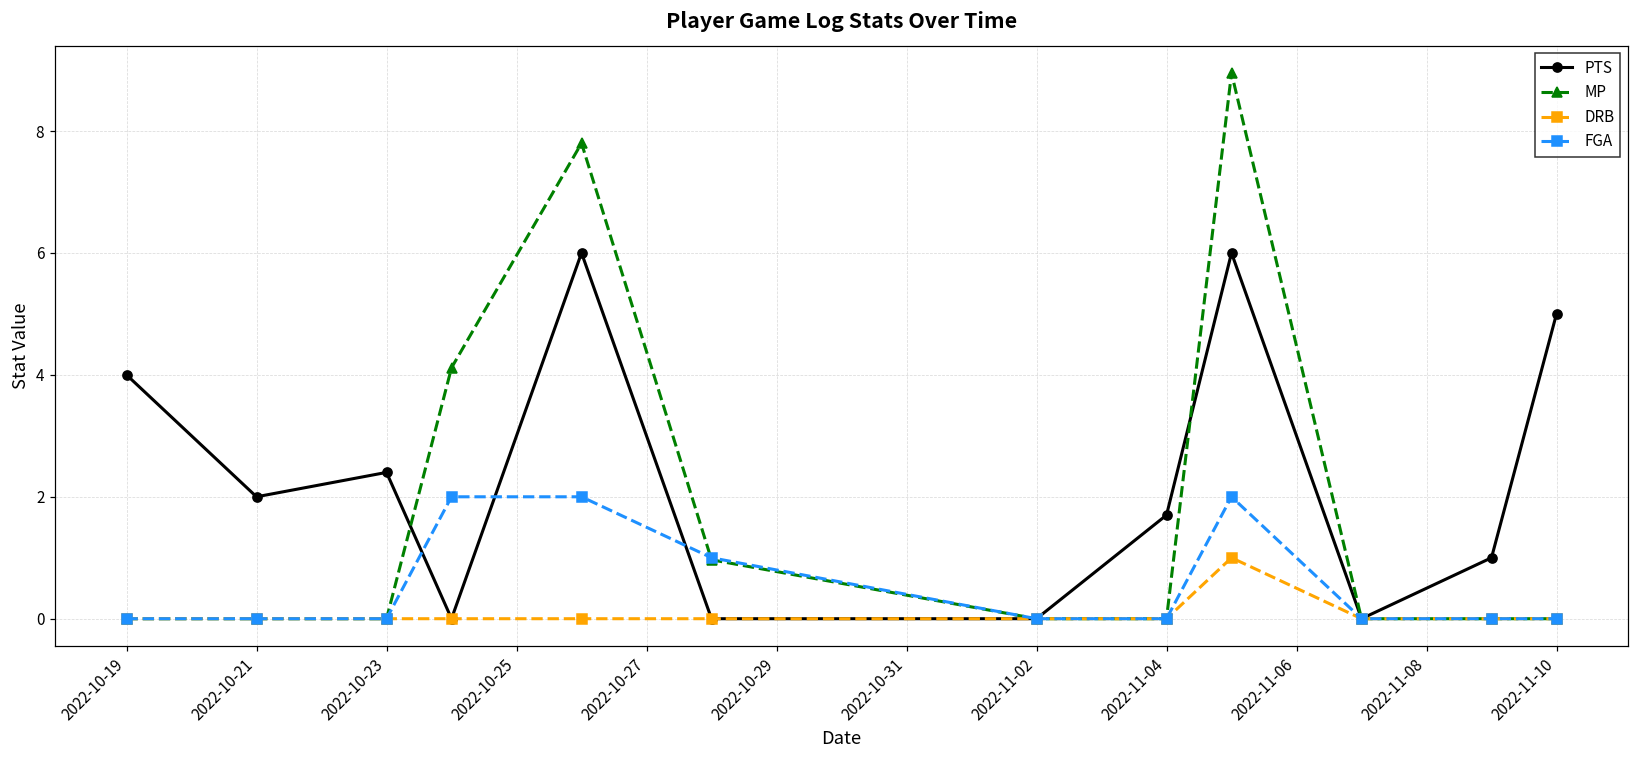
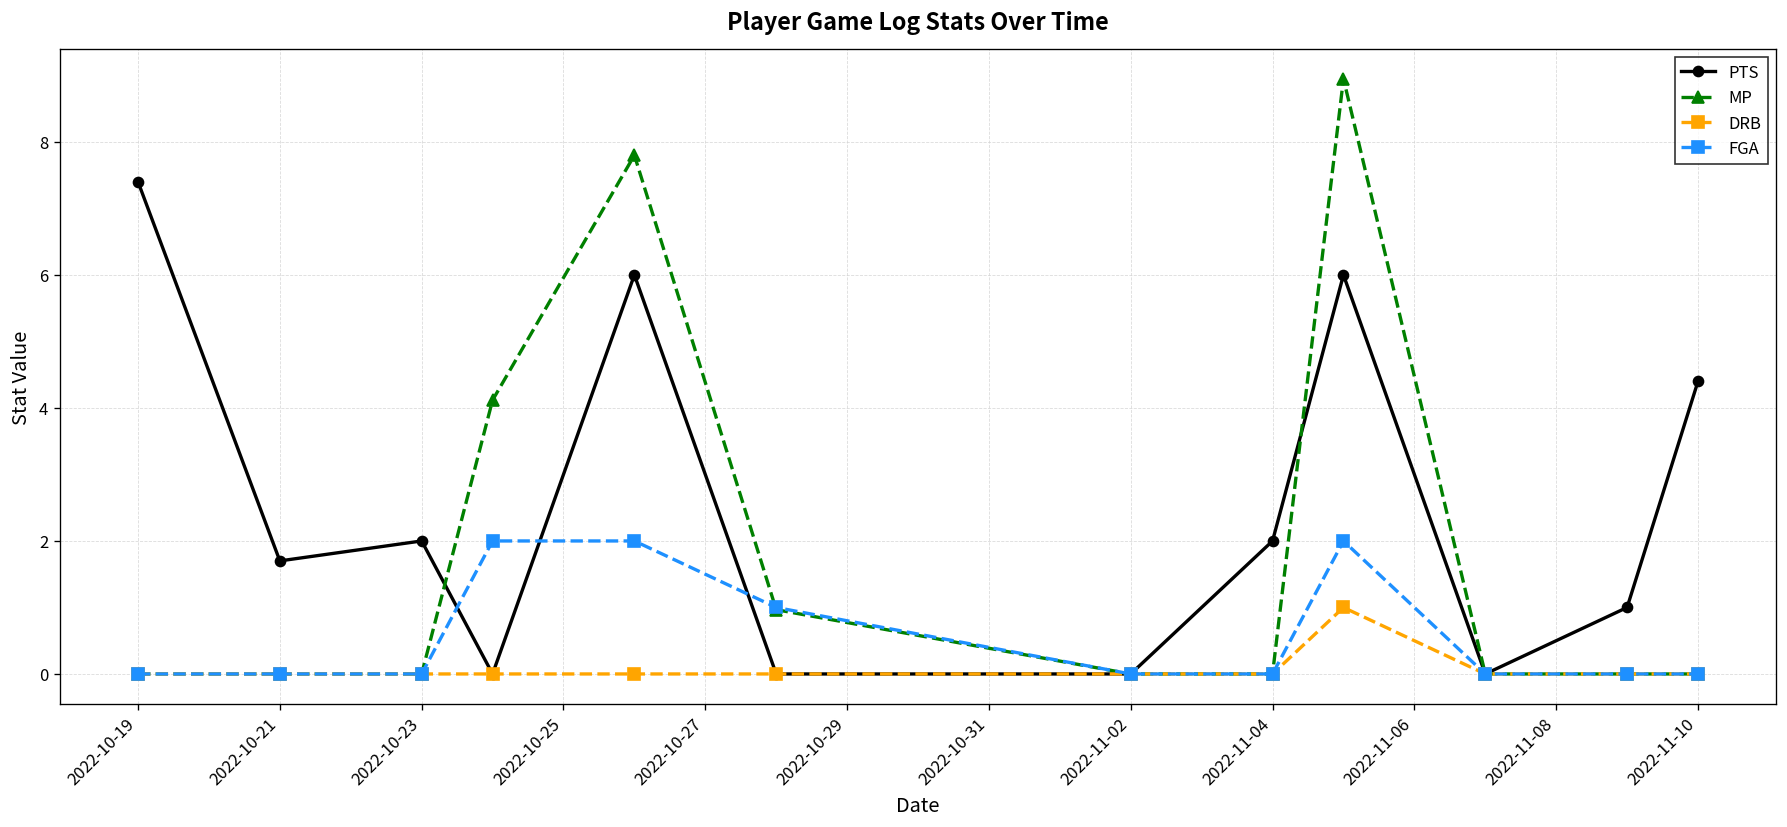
PTS, 2022-10-19: 4.0 -> 7.4
PTS, 2022-10-21: 2.0 -> 1.7
PTS, 2022-10-23: 2.4 -> 2.0
PTS, 2022-11-04: 1.7 -> 2.0
PTS, 2022-11-10: 5.0 -> 4.4
